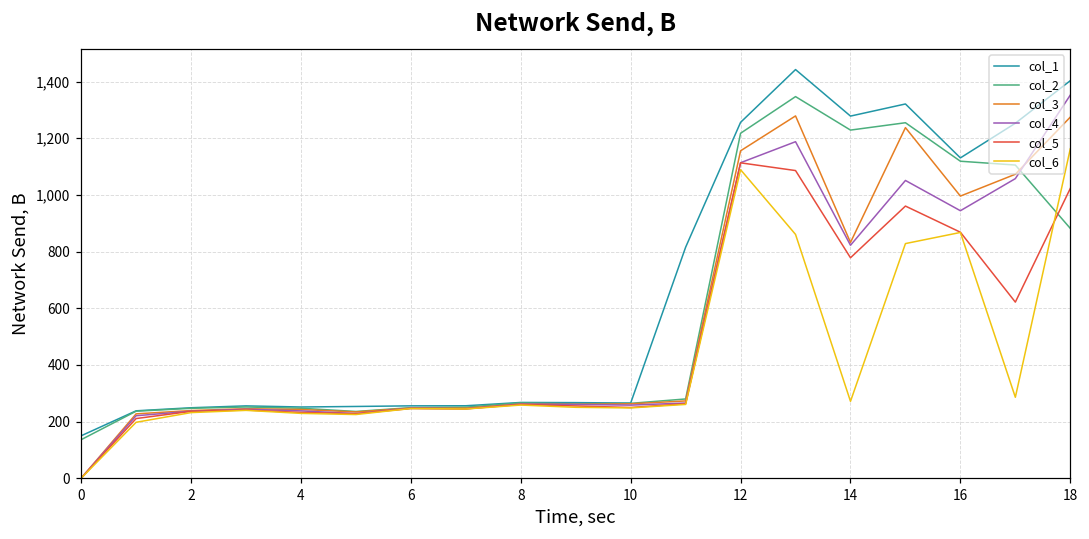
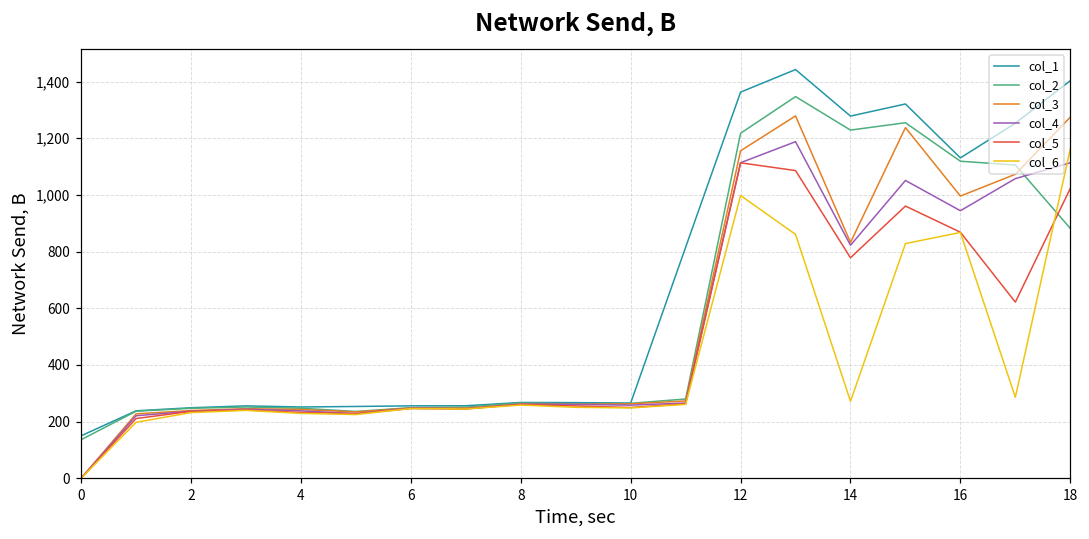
col_1, 12: 1,260 -> 1,360
col_6, 12: 1,090 -> 1,000
col_4, 18: 1,350 -> 1,110
